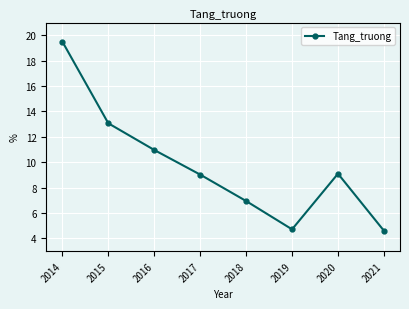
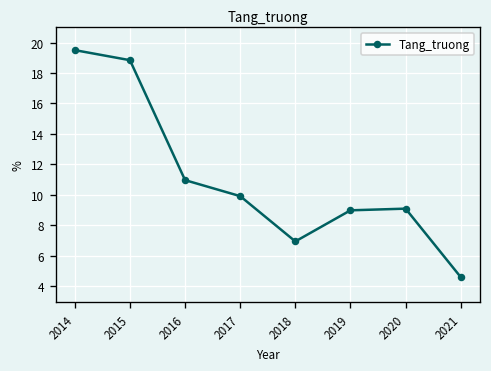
2015: 13.1 -> 18.8
2017: 9.0 -> 9.9
2019: 4.7 -> 9.0
